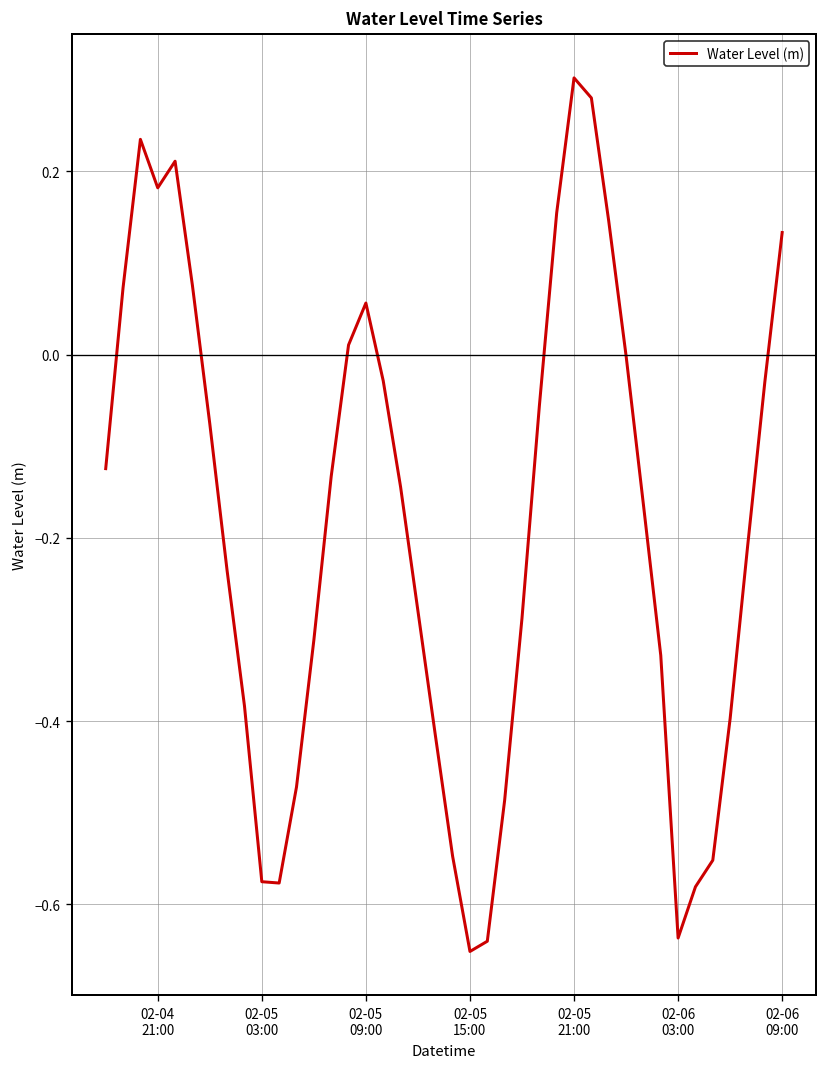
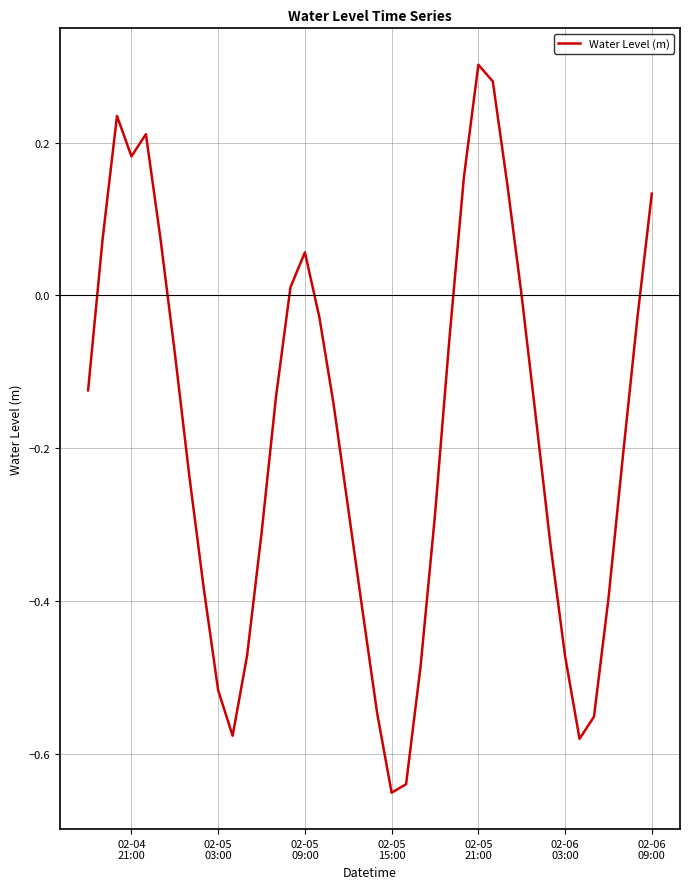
02-05 03:00: -0.58 -> -0.52
02-06 03:00: -0.64 -> -0.47
